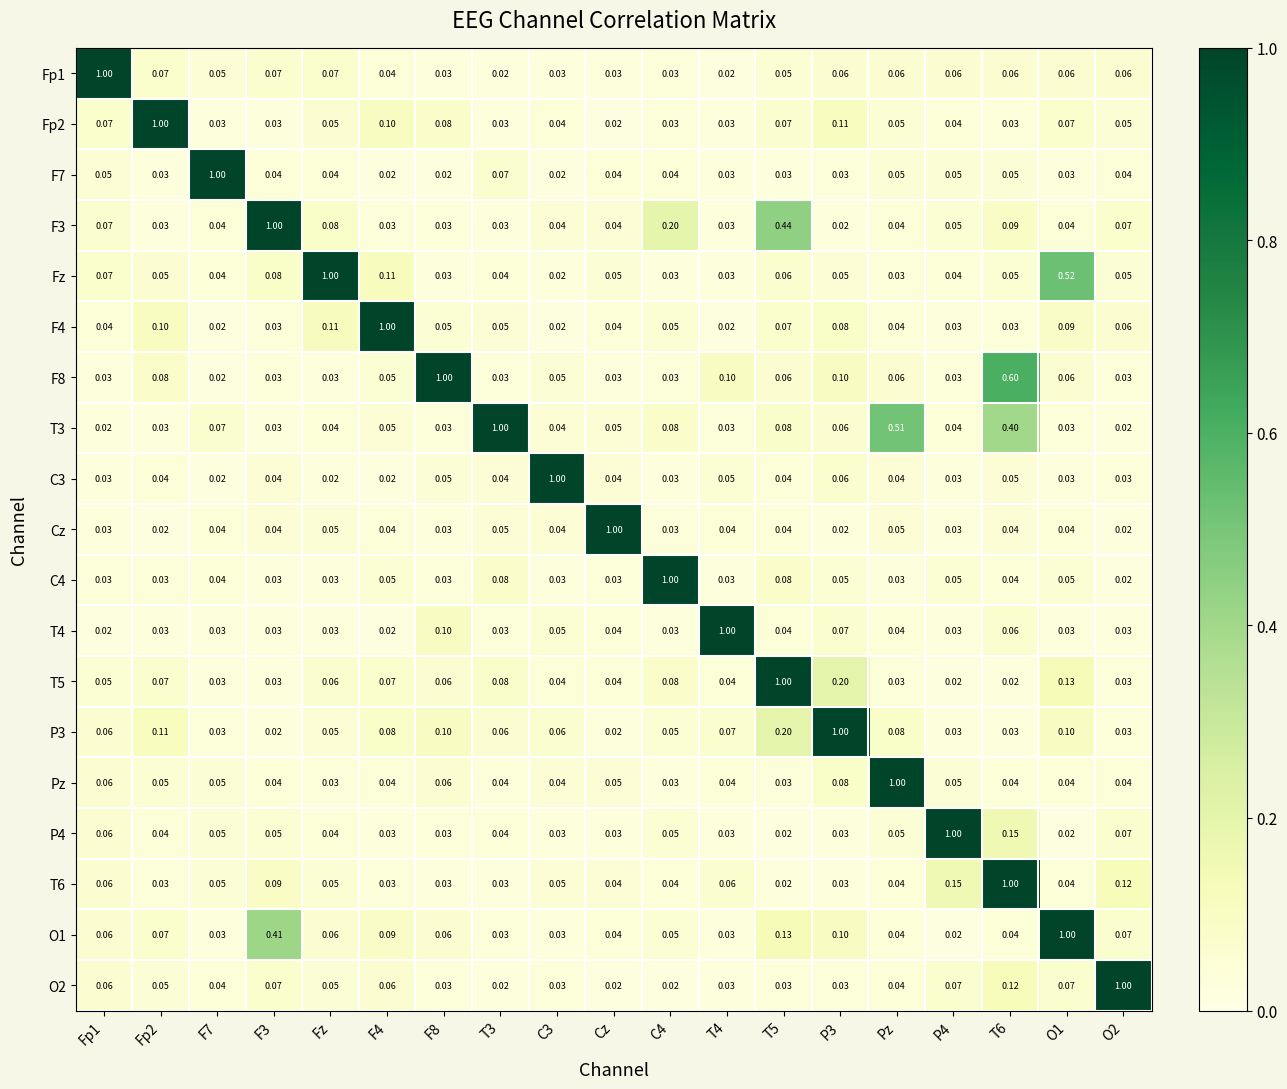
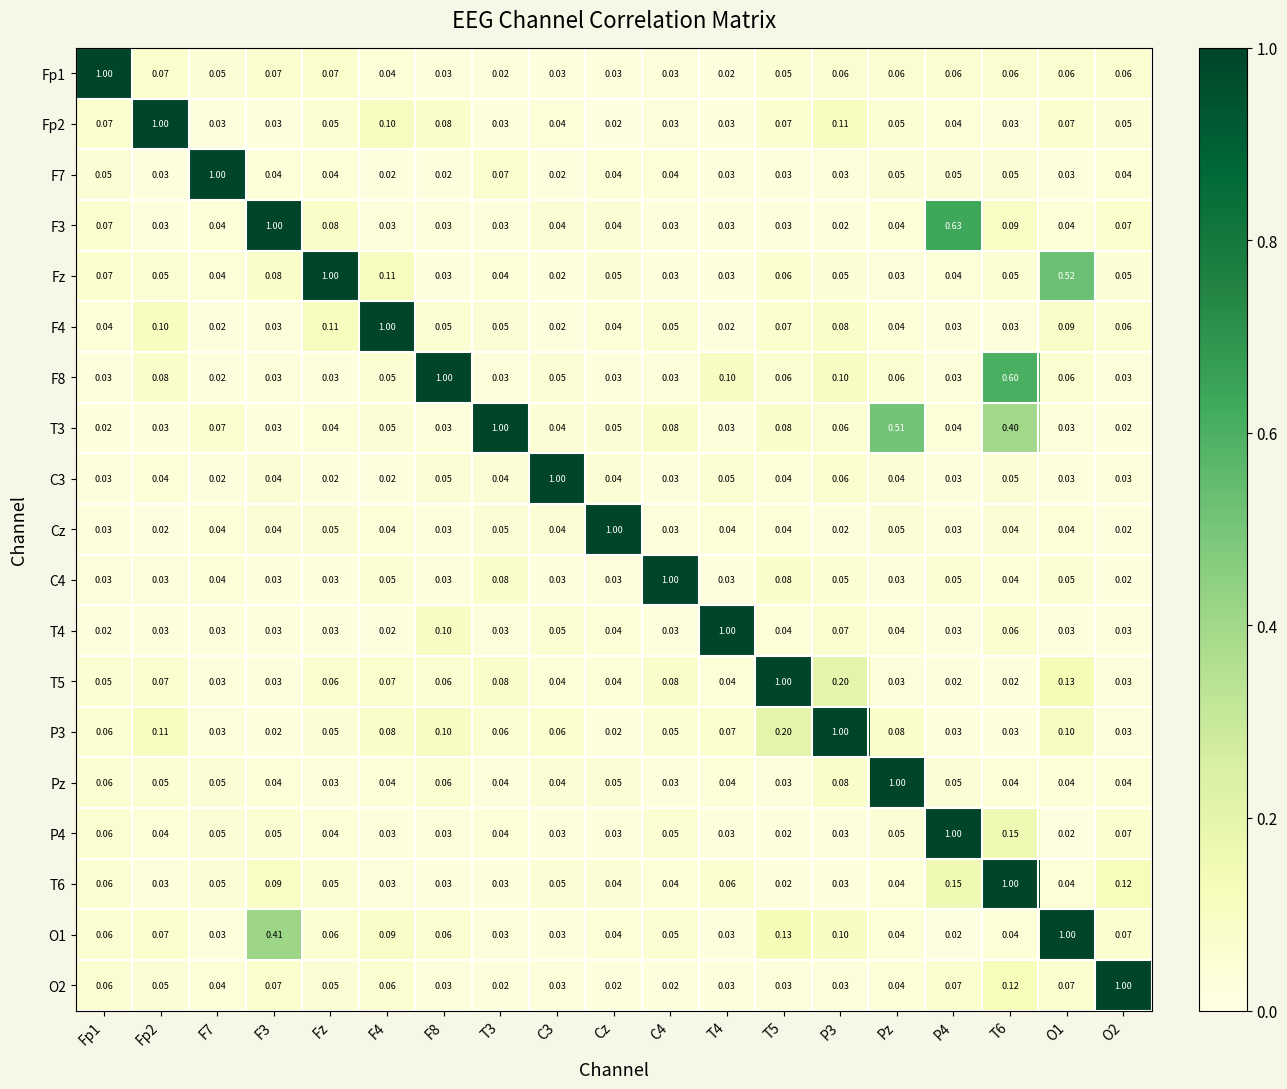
F3, C4: 0.20 -> 0.03
F3, T5: 0.44 -> 0.03
F3, P4: 0.05 -> 0.63
